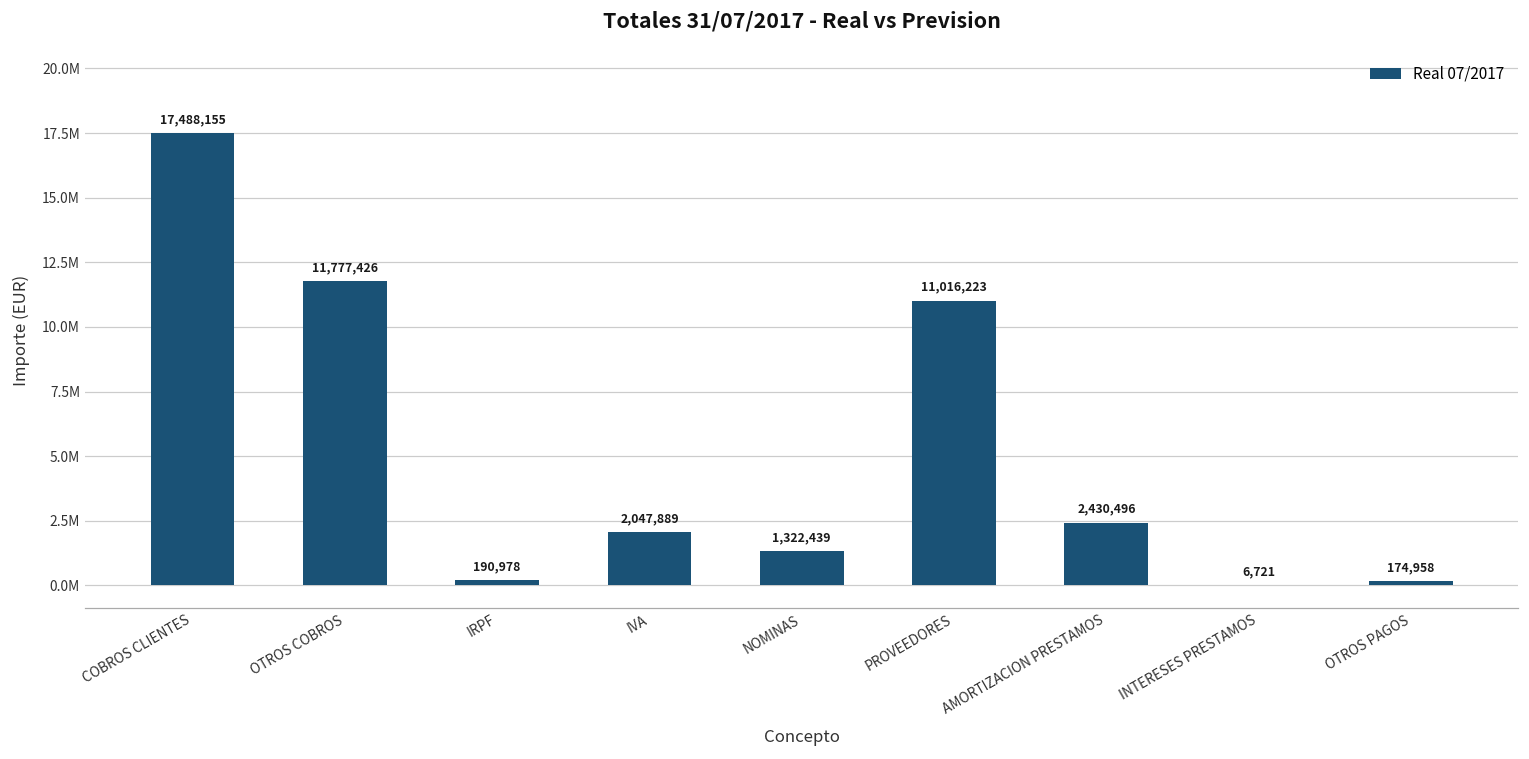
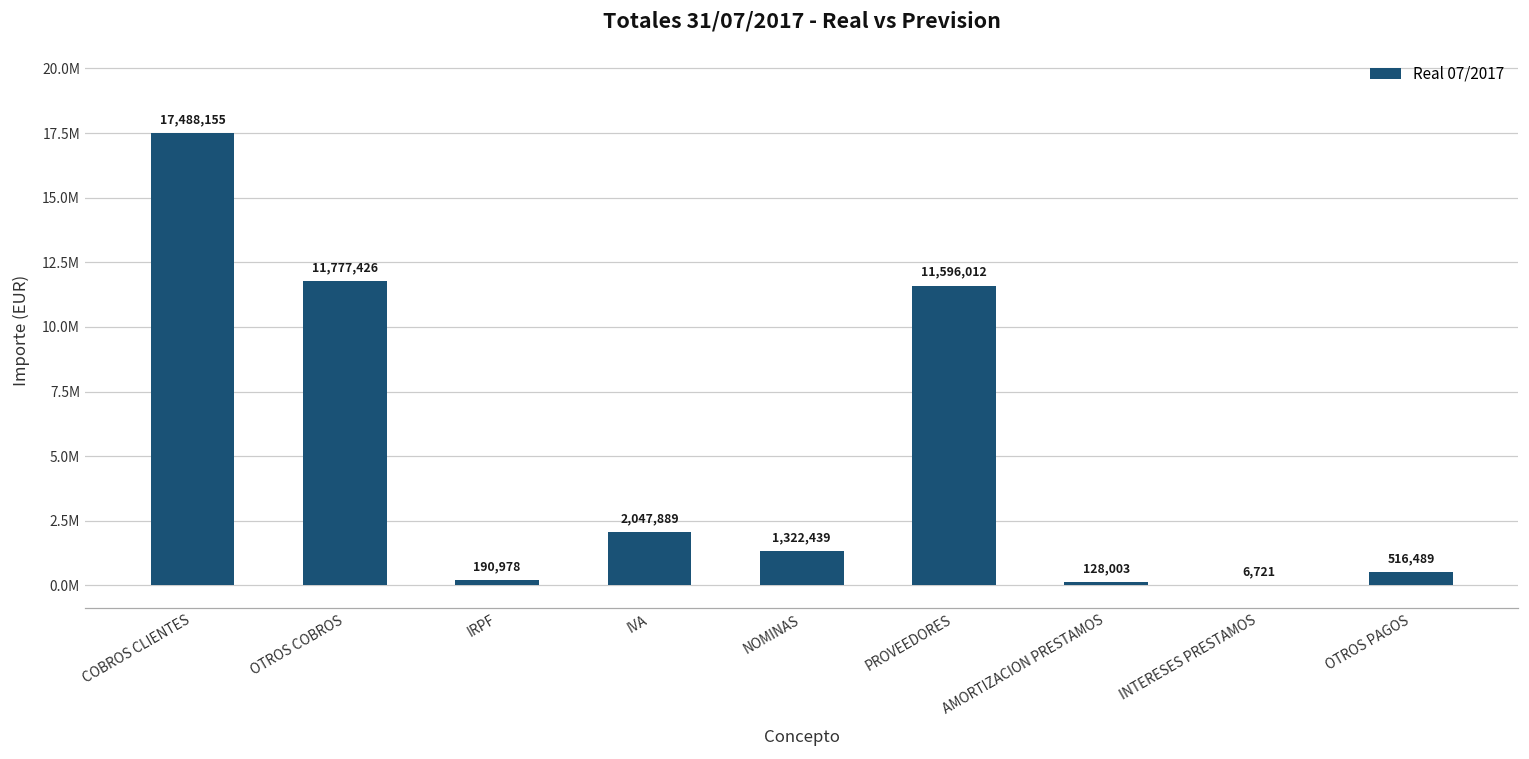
PROVEEDORES: 11,016,223 -> 11,596,012
AMORTIZACION PRESTAMOS: 2,430,496 -> 128,003
OTROS PAGOS: 174,958 -> 516,489
